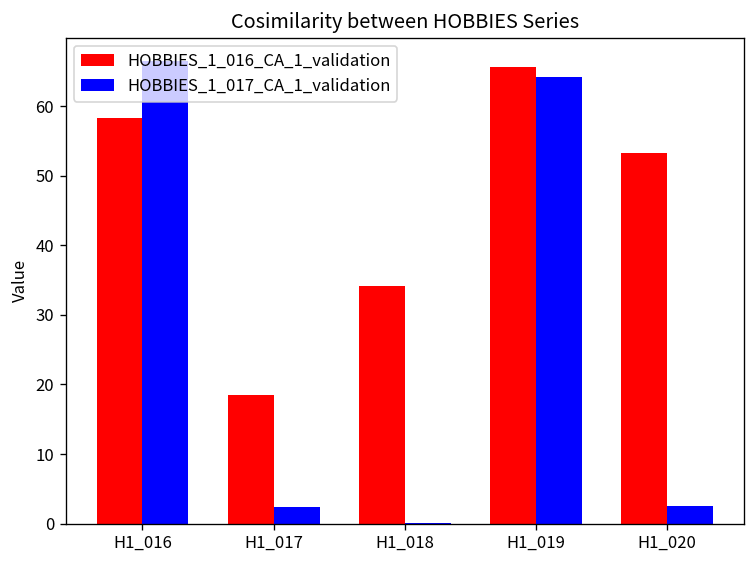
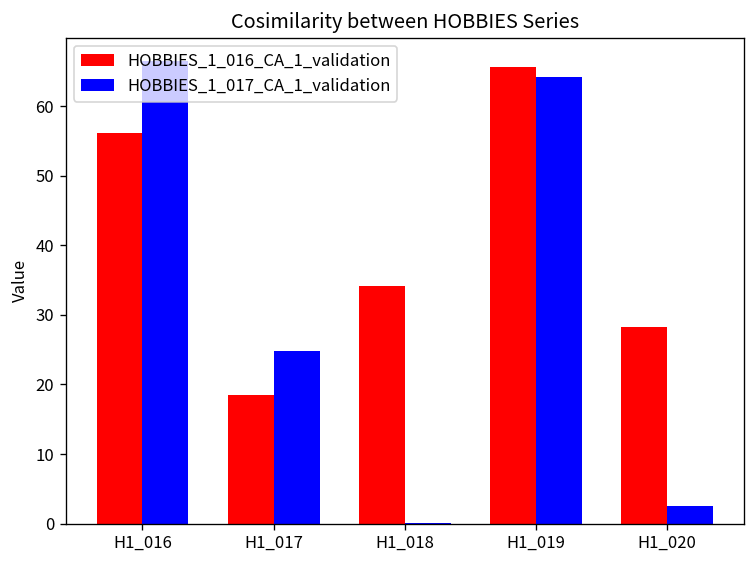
HOBBIES_1_016_CA_1_validation, H1_016: 58 -> 56
HOBBIES_1_017_CA_1_validation, H1_017: 2 -> 25
HOBBIES_1_016_CA_1_validation, H1_020: 53 -> 28
